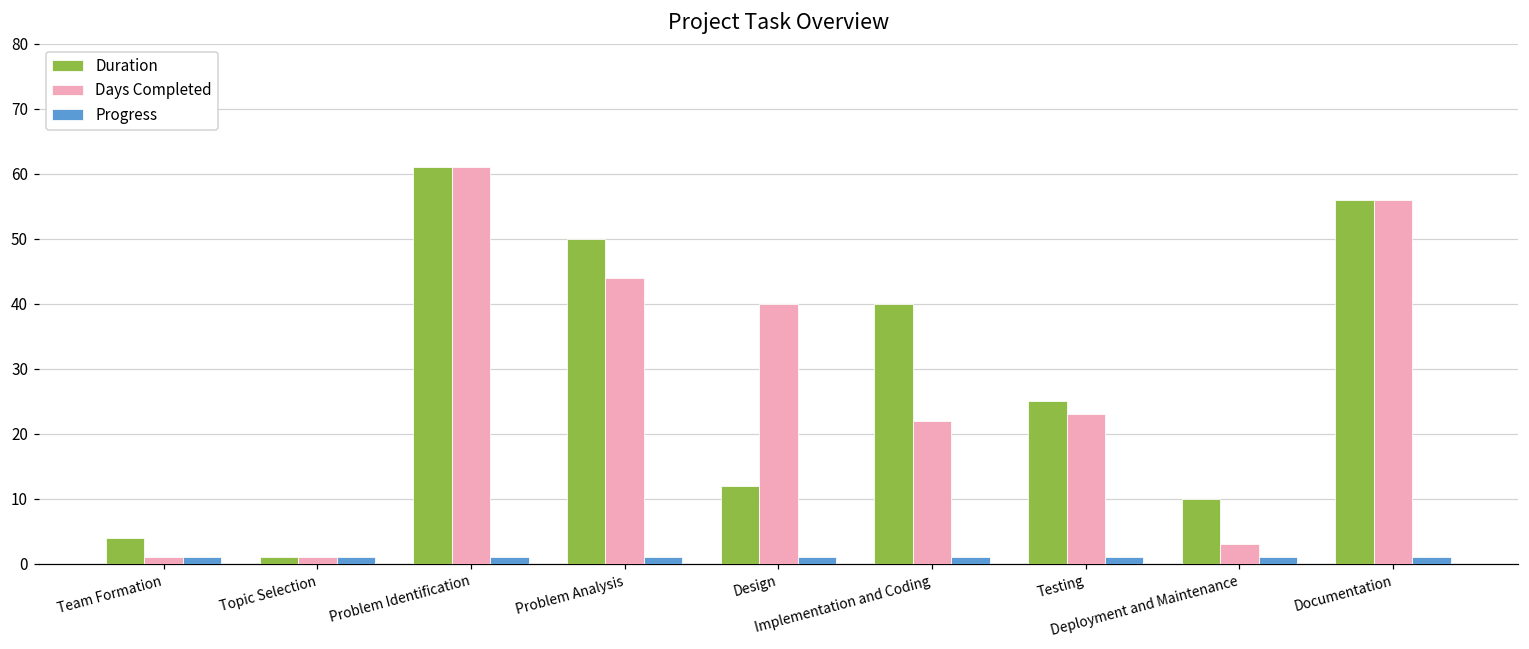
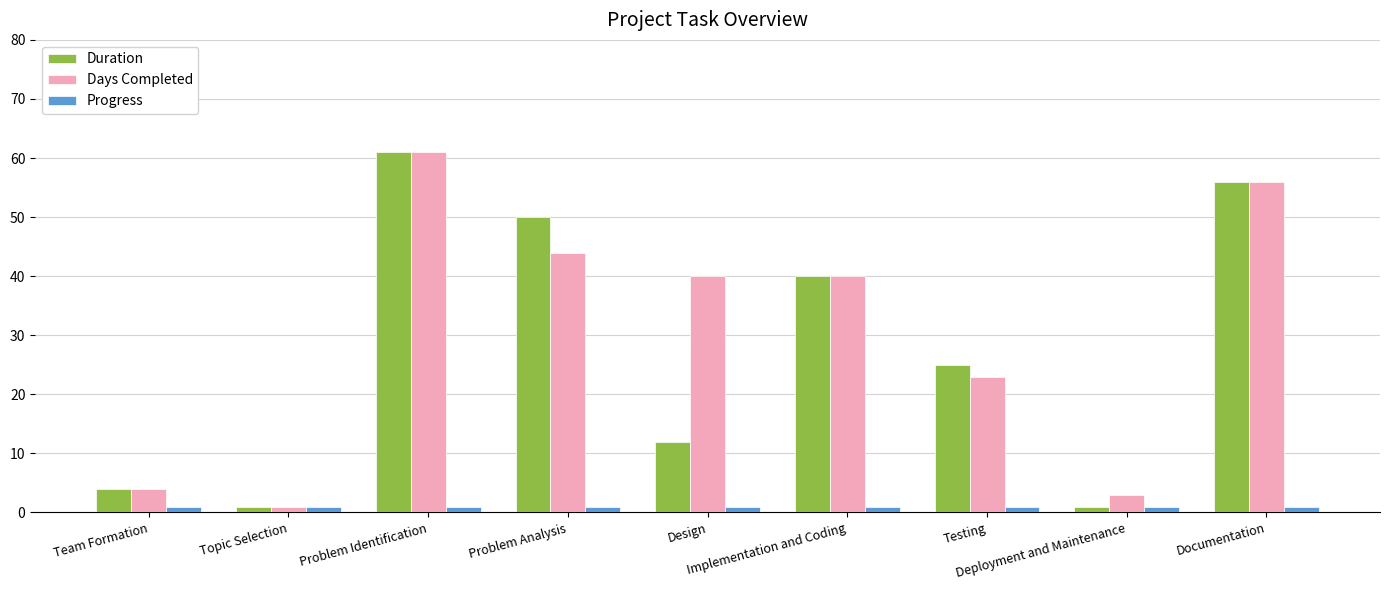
Days Completed, Team Formation: 1 -> 4
Days Completed, Implementation and Coding: 22 -> 40
Duration, Deployment and Maintenance: 10 -> 1
